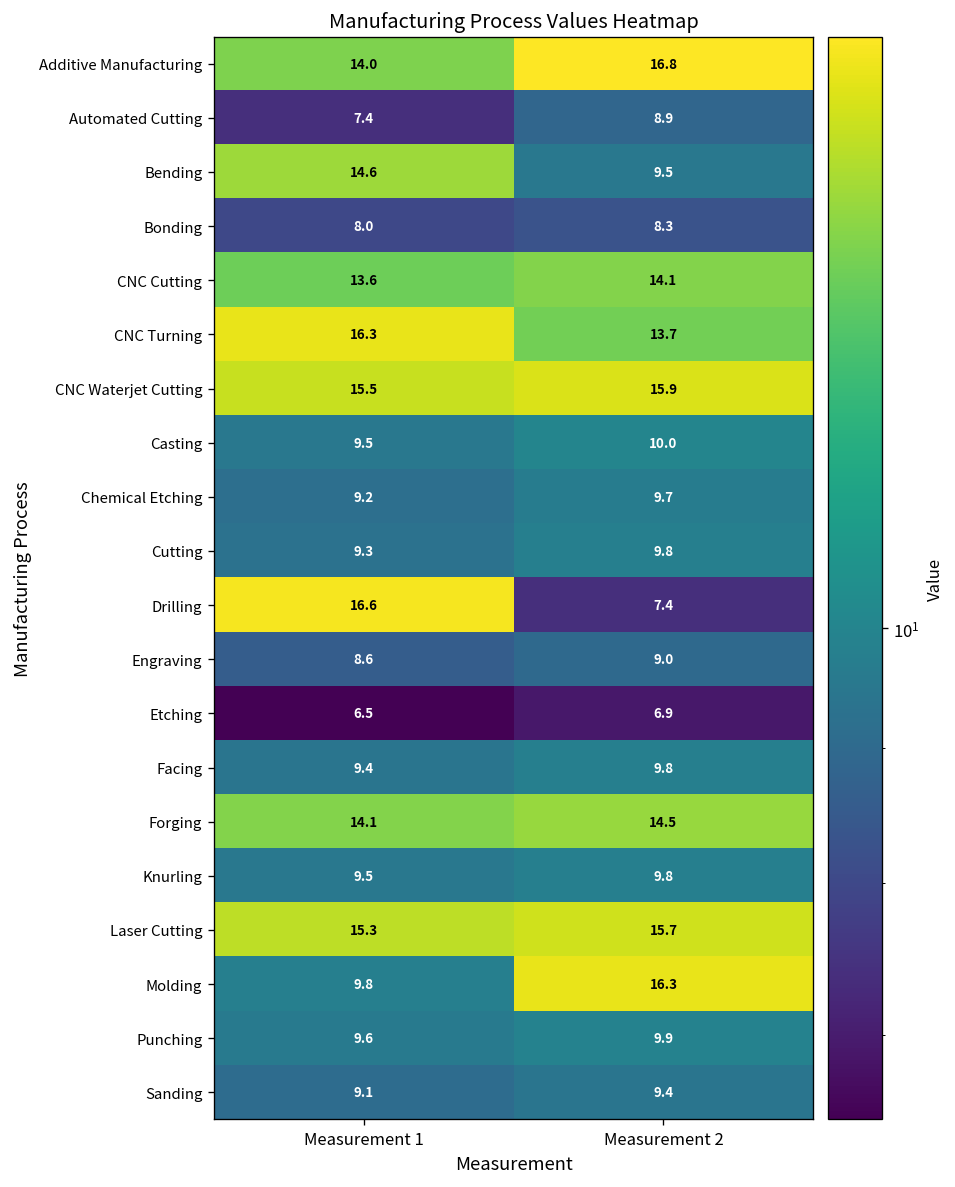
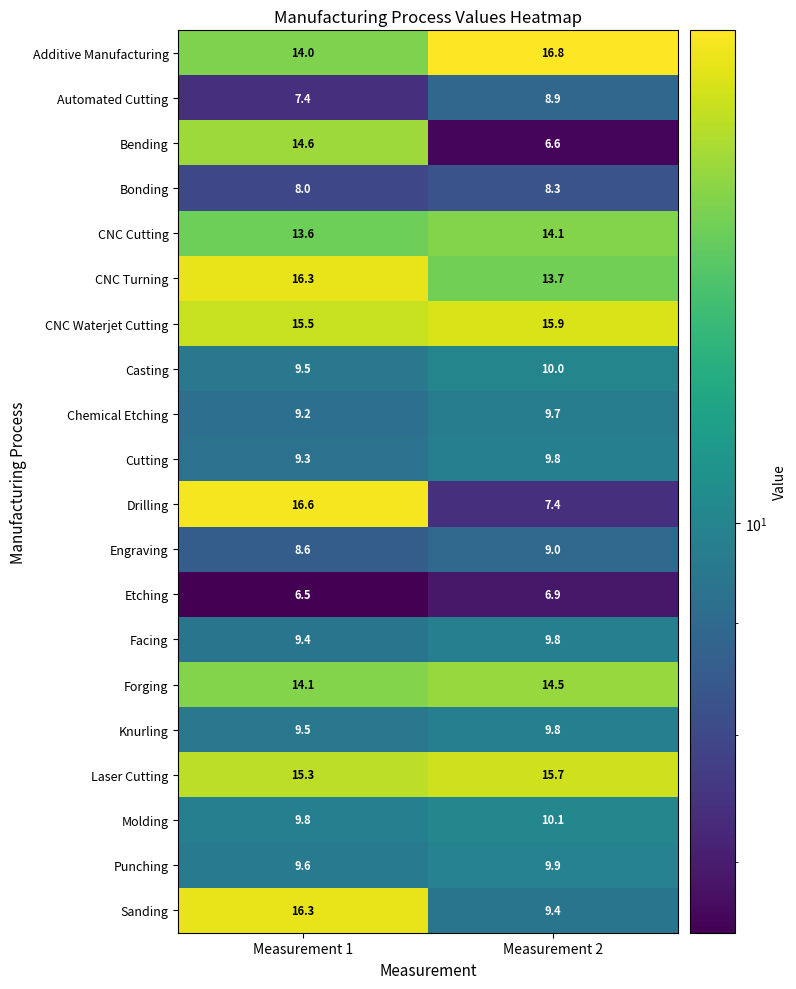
Bending, Measurement 2: 9.5 -> 6.6
Molding, Measurement 2: 16.3 -> 10.1
Sanding, Measurement 1: 9.1 -> 16.3
